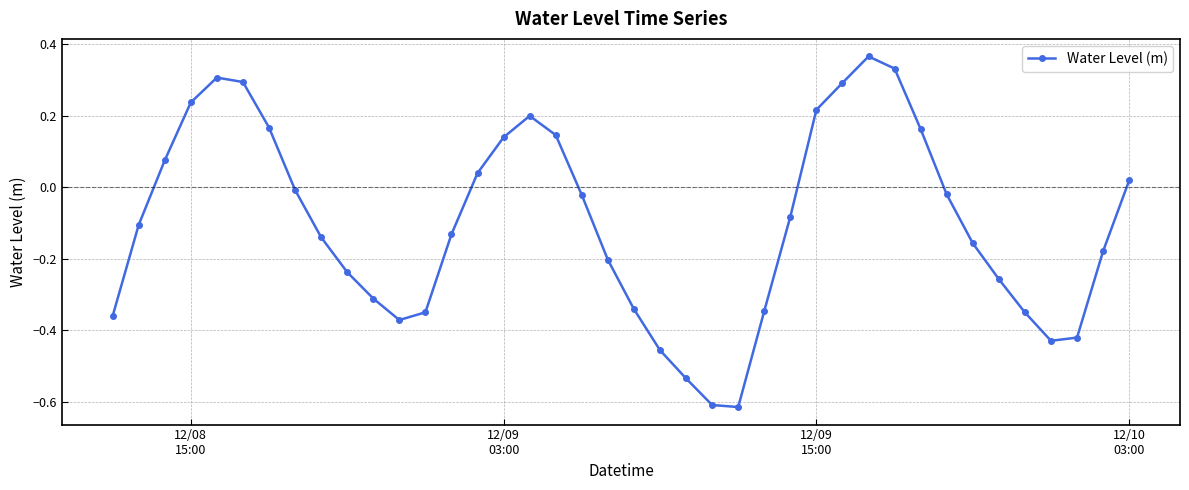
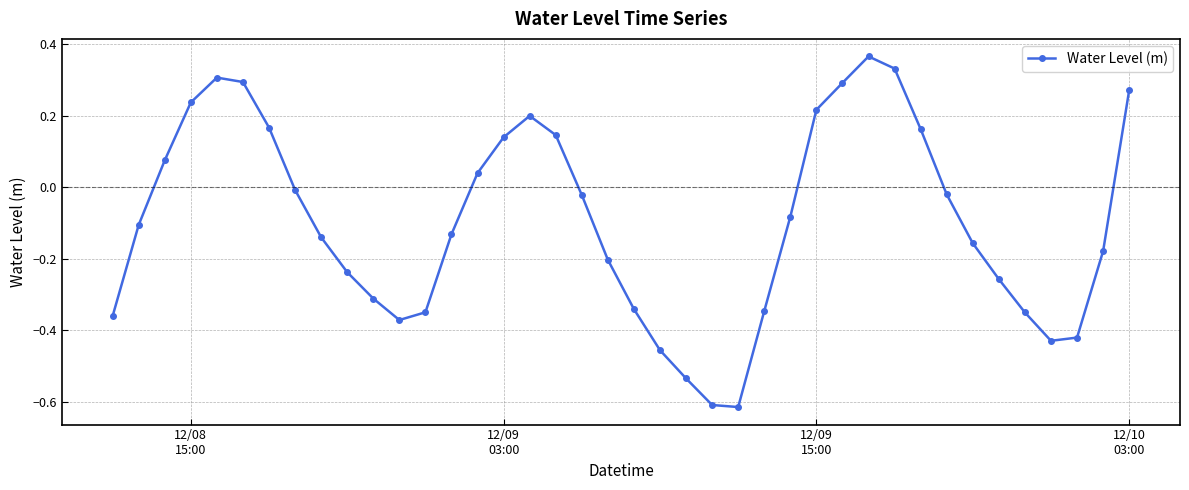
12/10 03:00: 0.02 -> 0.27
